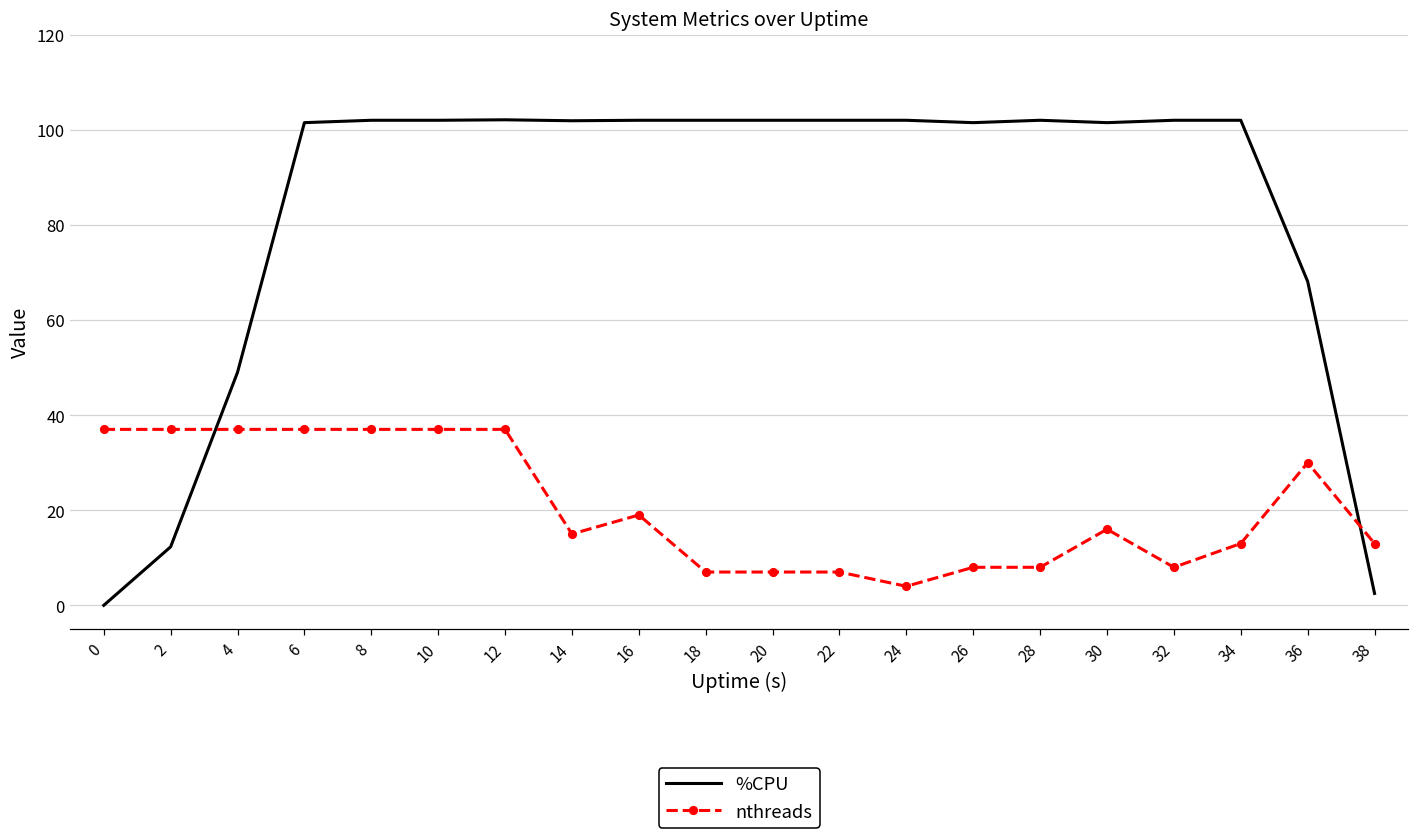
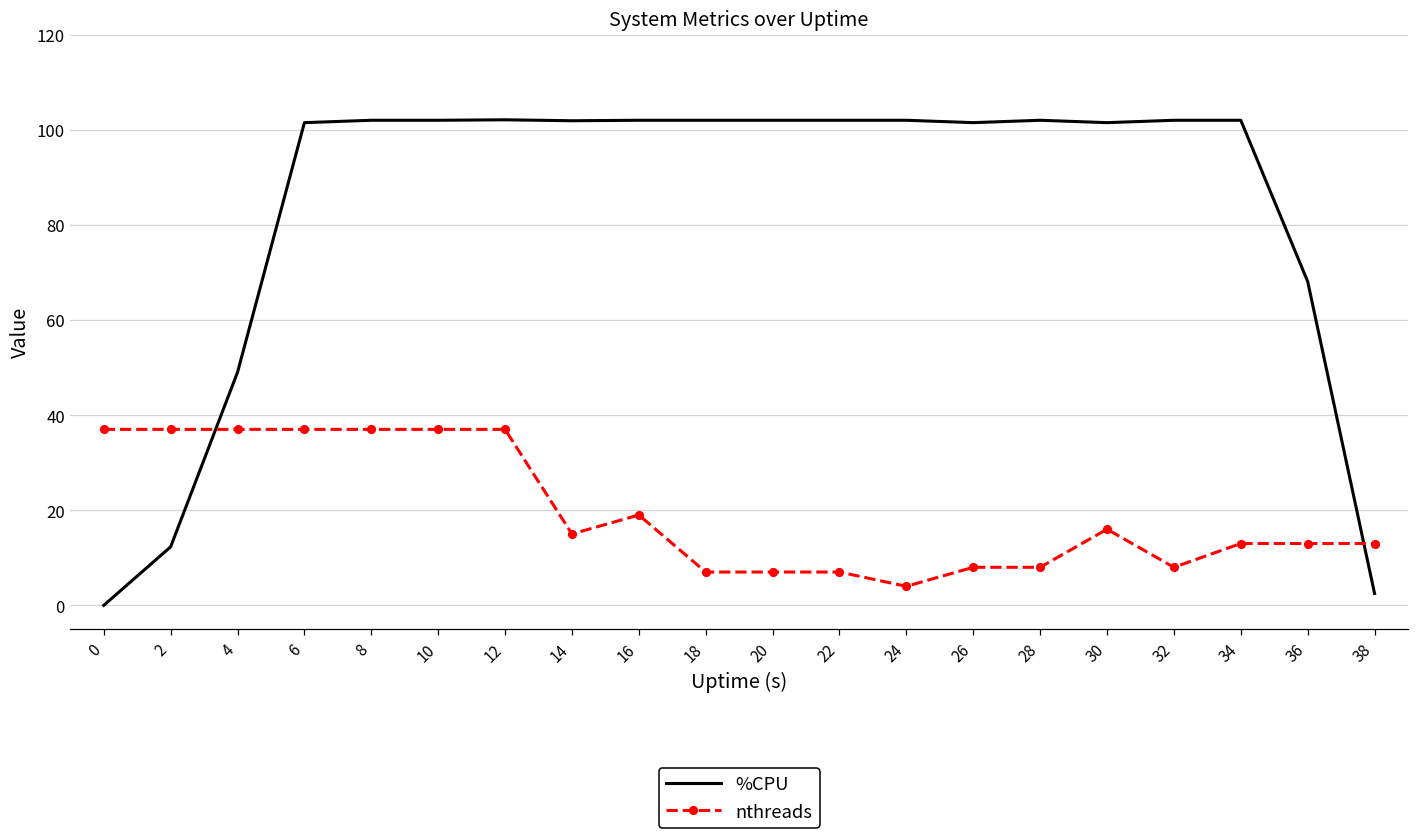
nthreads, 36: 30 -> 13
